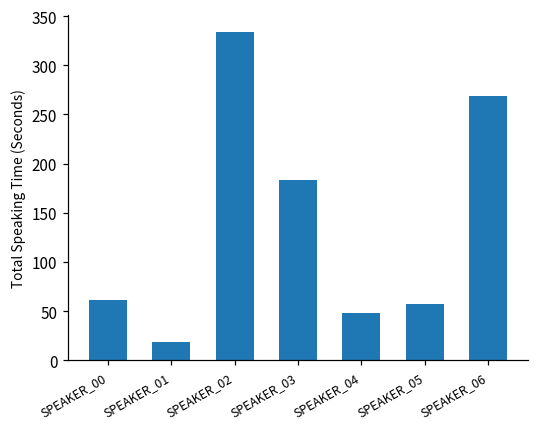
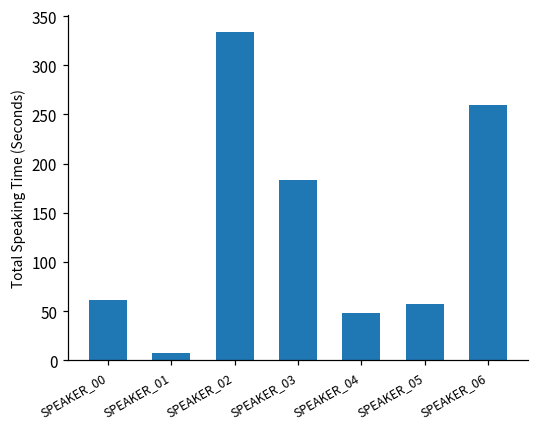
SPEAKER_01: 20 -> 10
SPEAKER_06: 270 -> 260
